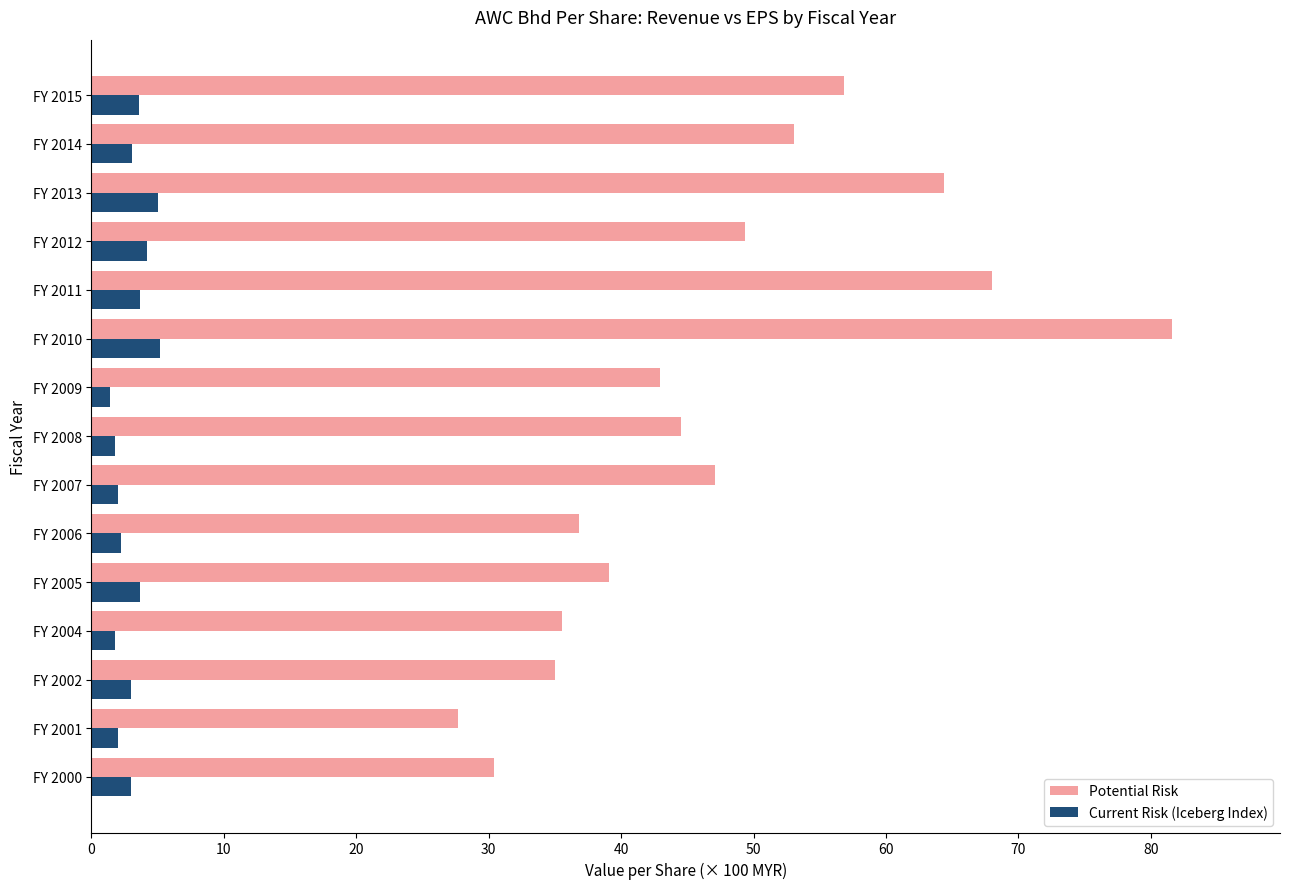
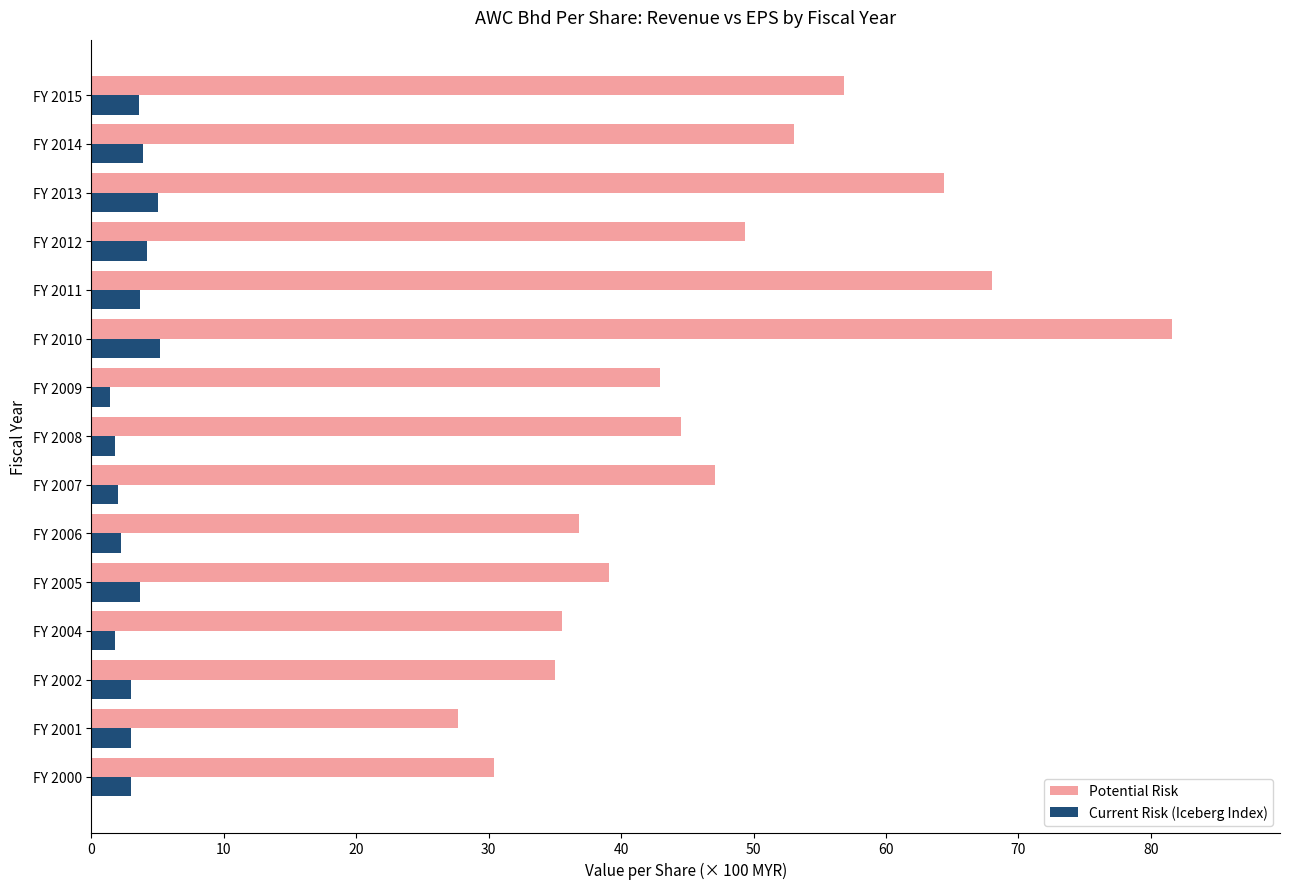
Current Risk (Iceberg Index), FY 2014: 3.1 -> 3.9
Current Risk (Iceberg Index), FY 2001: 2.0 -> 3.0
